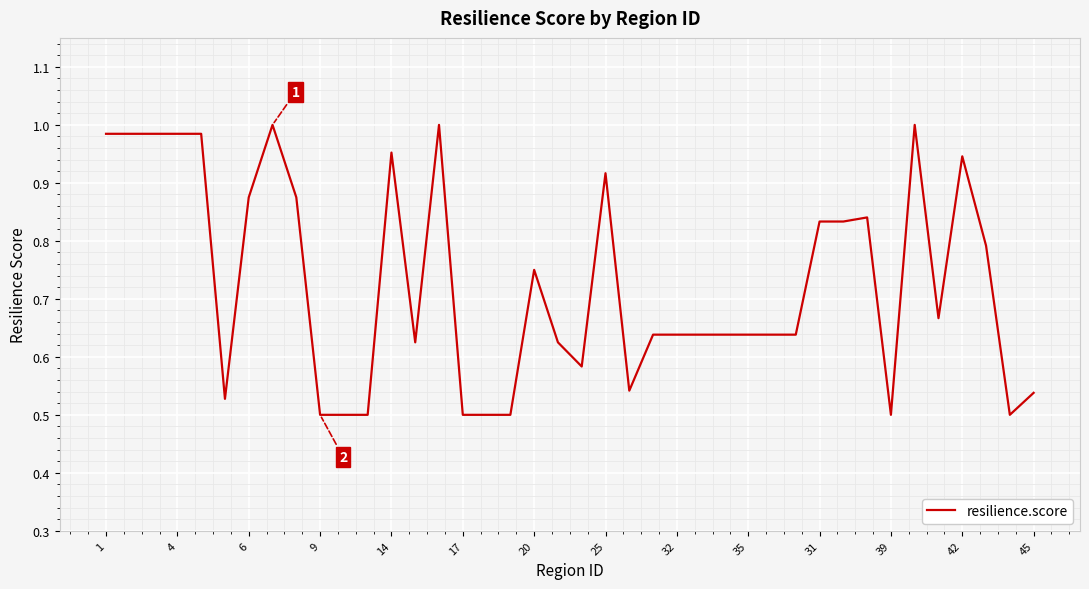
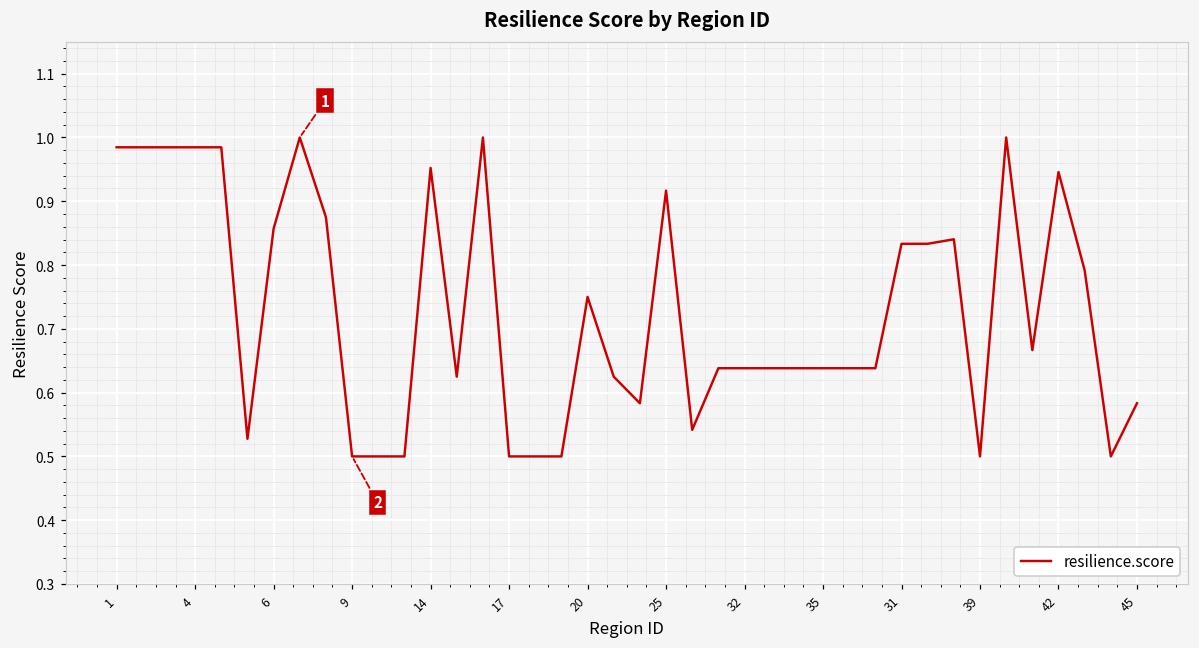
6: 0.88 -> 0.86
45: 0.54 -> 0.58
